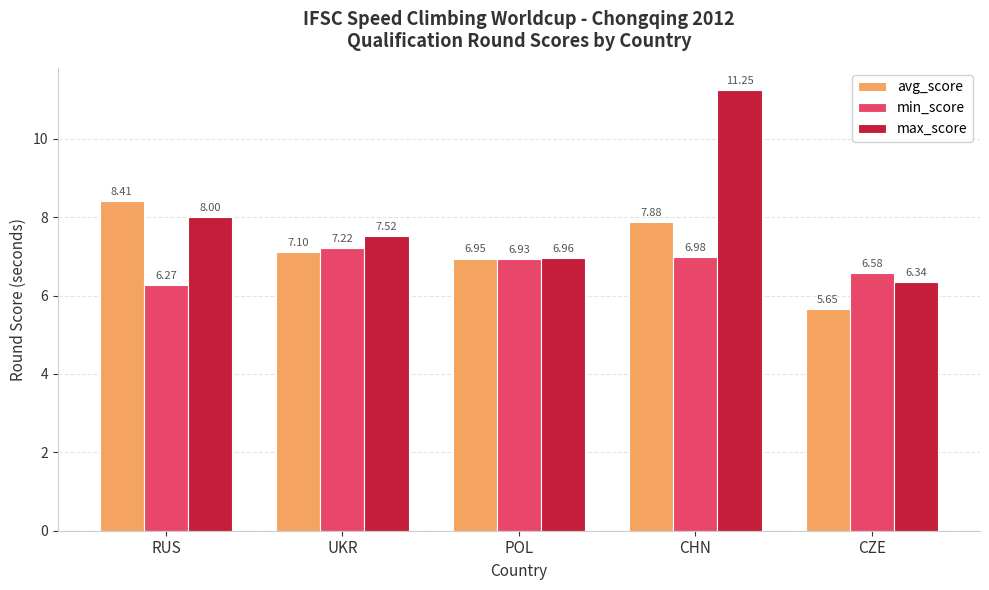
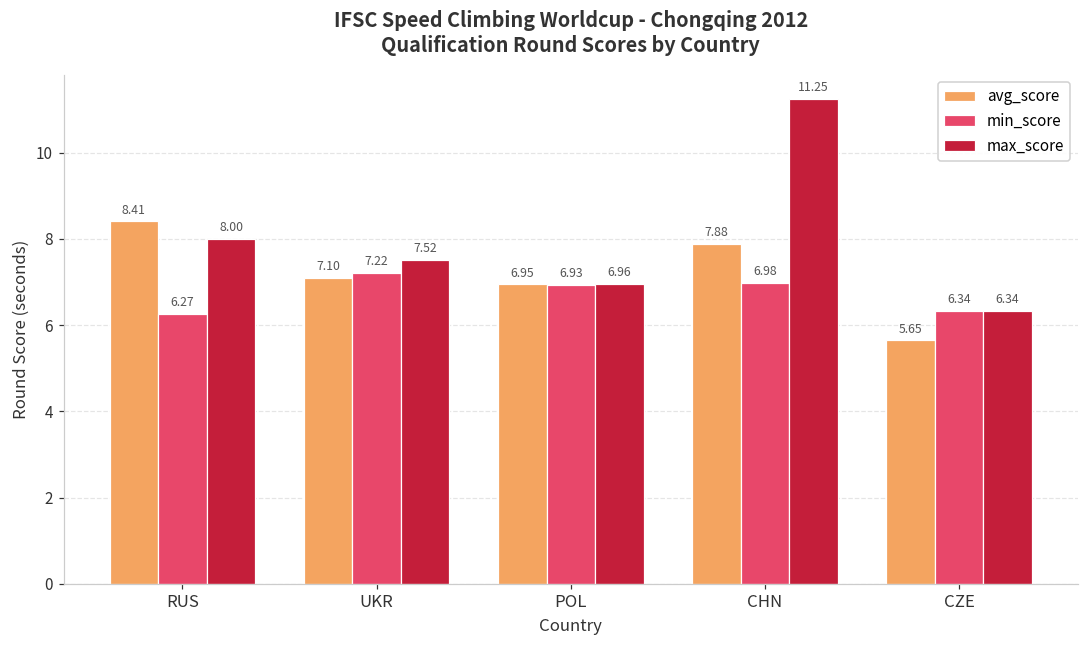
min_score, CZE: 6.58 -> 6.34
